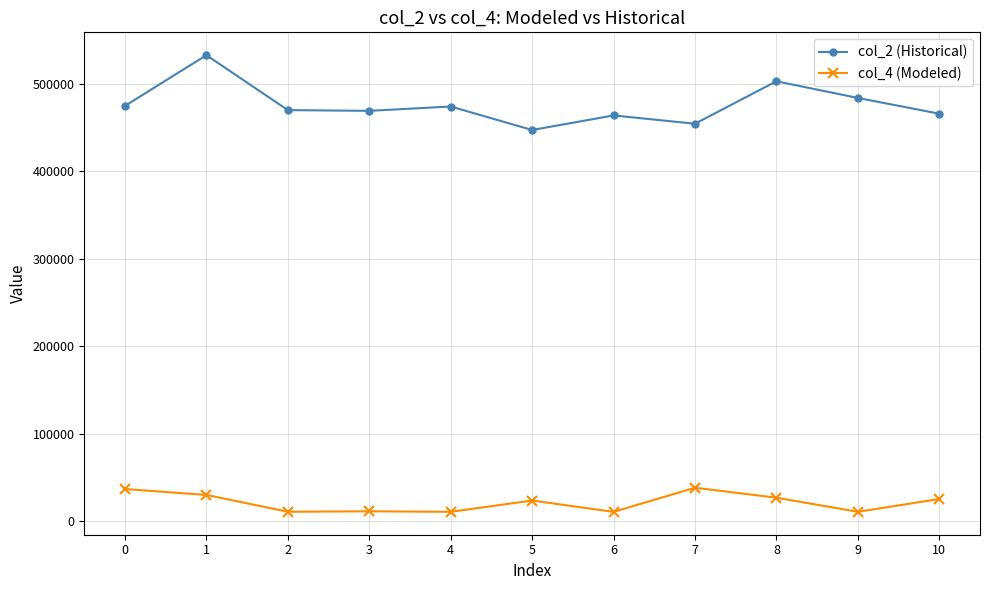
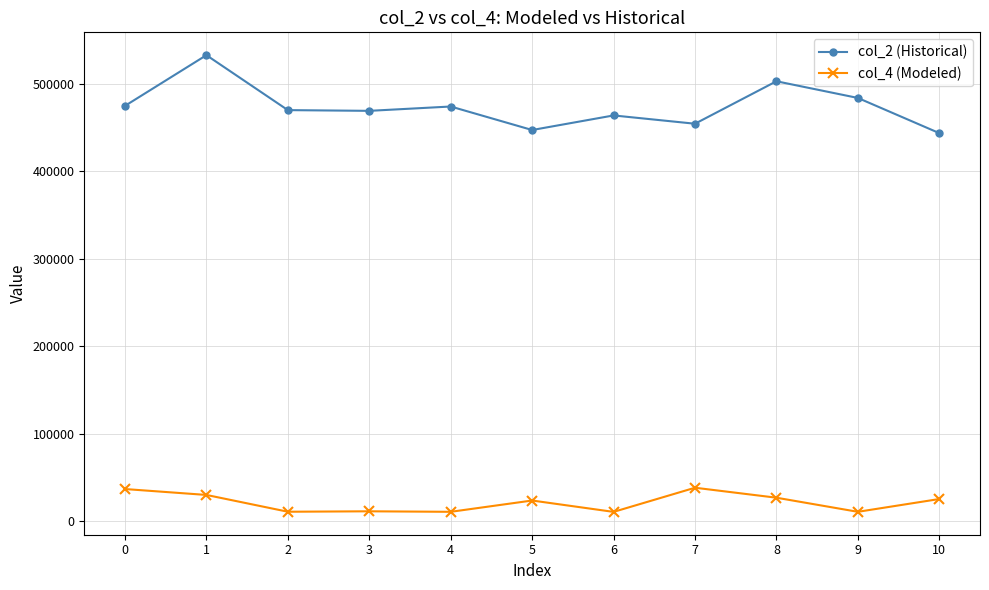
col_2 (Historical), 10: 470000 -> 440000
